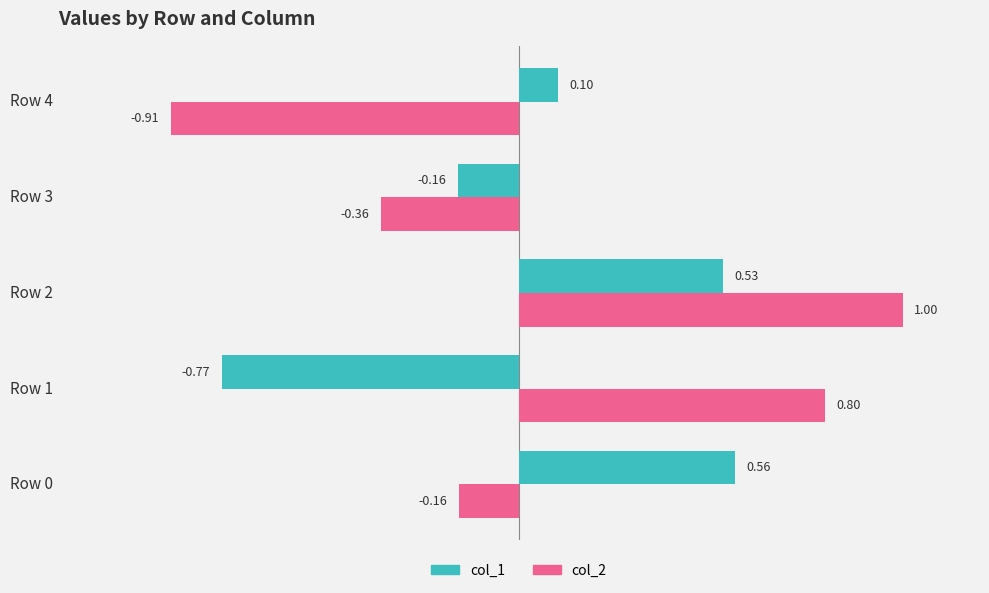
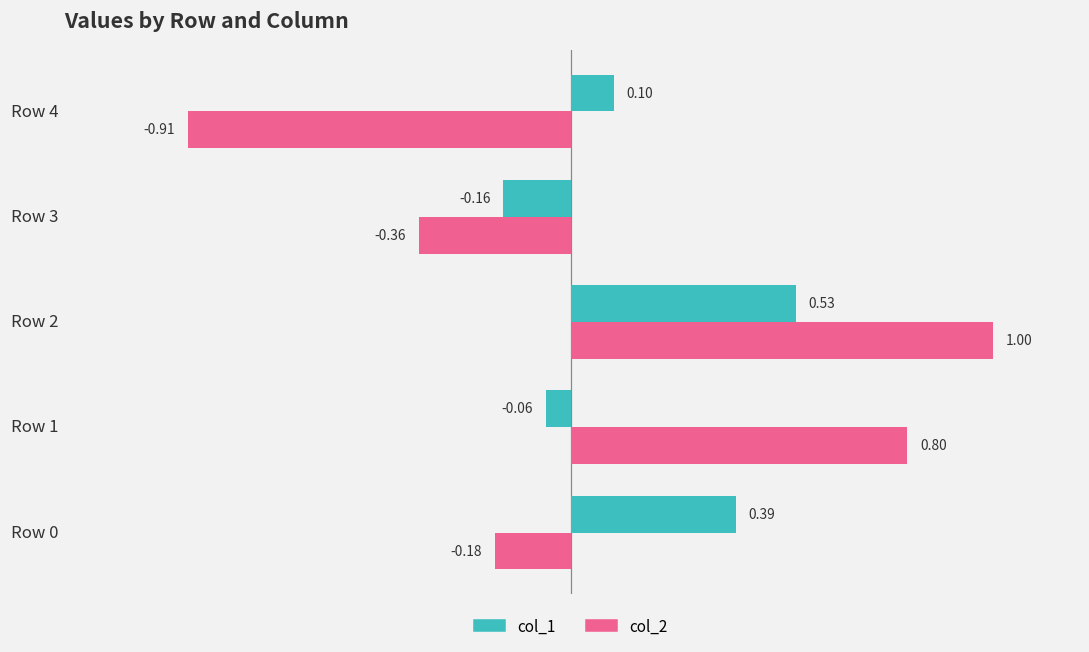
col_1, Row 1: -0.77 -> -0.06
col_1, Row 0: 0.56 -> 0.39
col_2, Row 0: -0.16 -> -0.18
